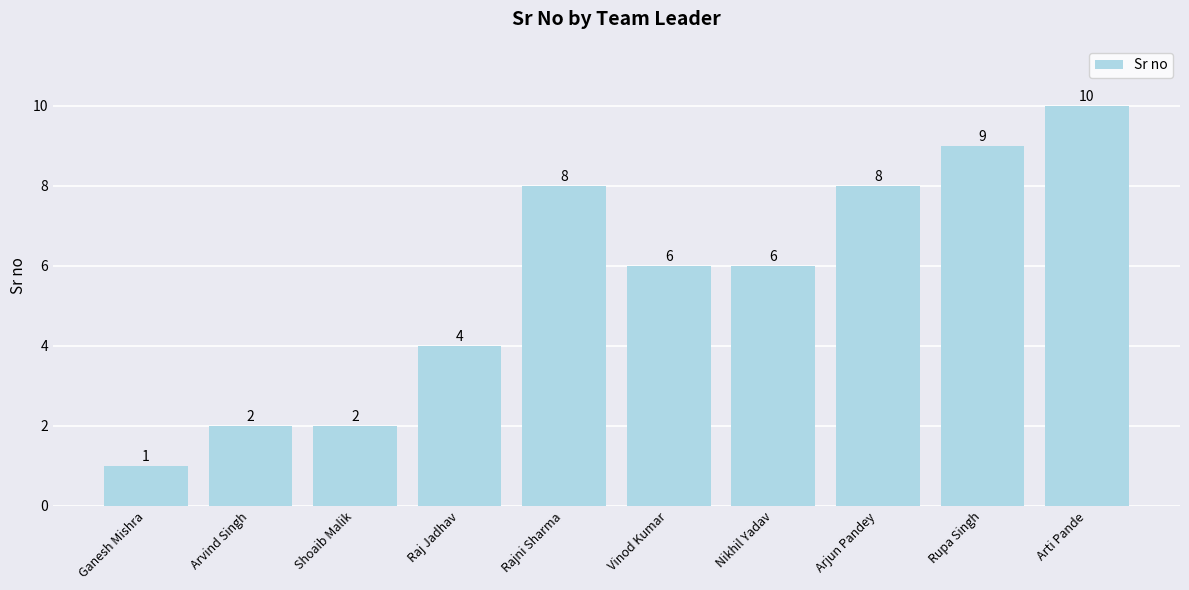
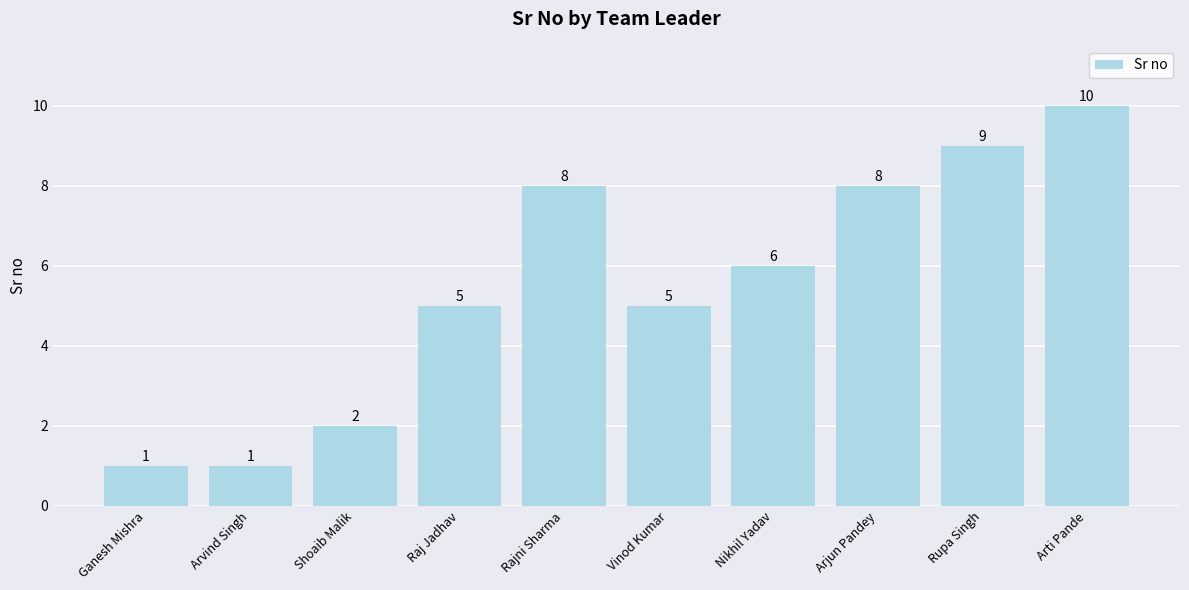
Arvind Singh: 2 -> 1
Raj Jadhav: 4 -> 5
Vinod Kumar: 6 -> 5
